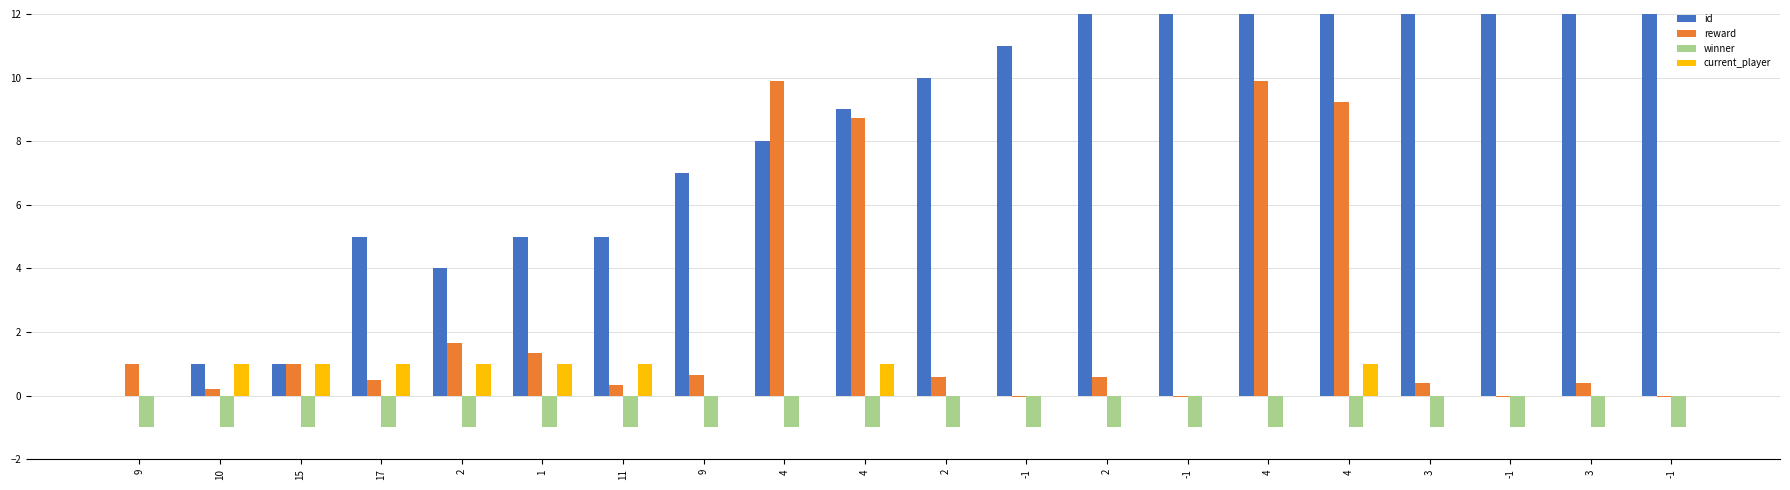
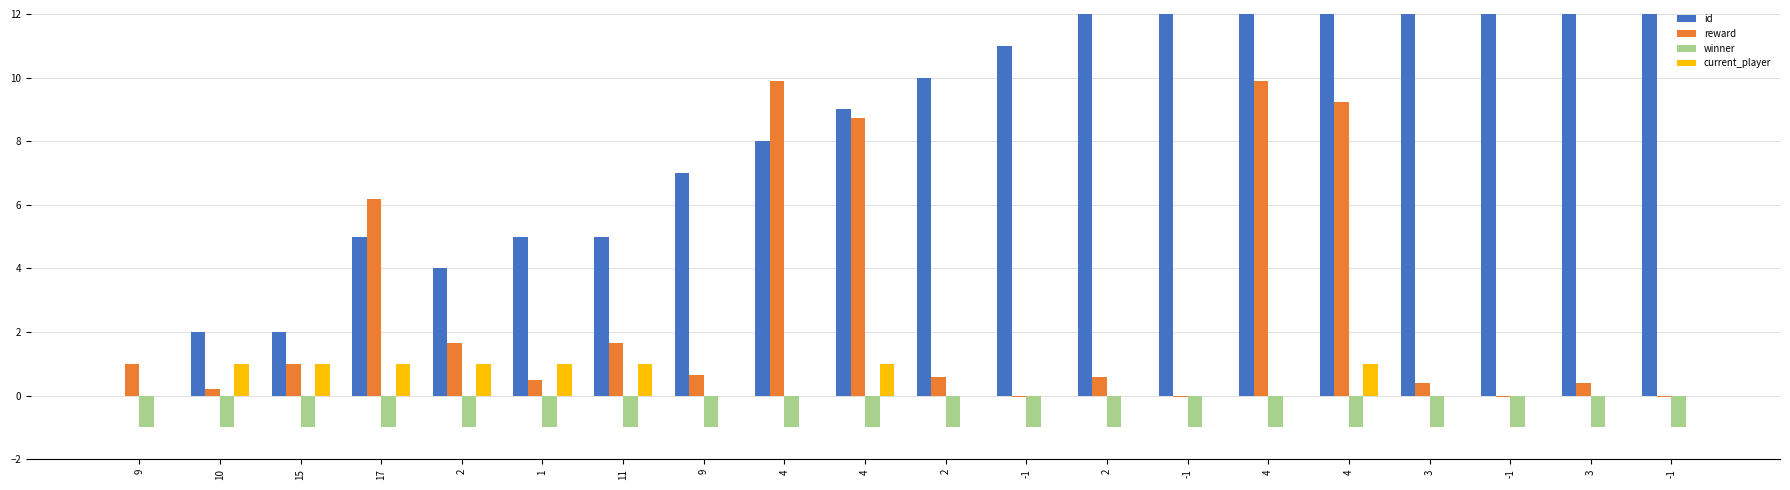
id, 10: 1 -> 2
id, 15: 1 -> 2
reward, 17: 0.5 -> 6.2
reward, 1: 1.4 -> 0.5
reward, 11: 0.3 -> 1.7
